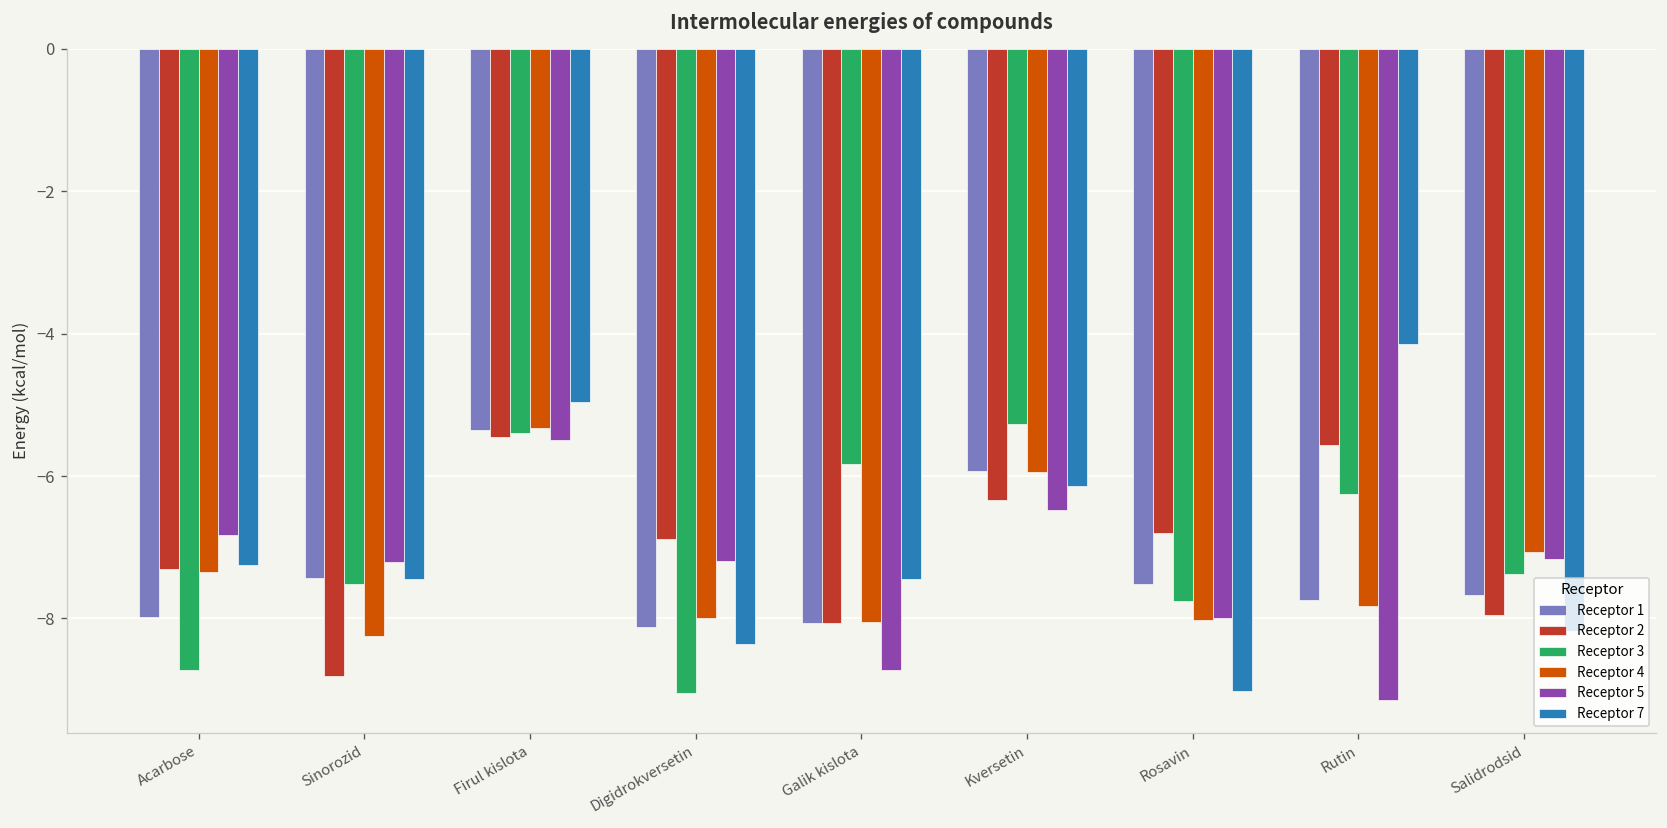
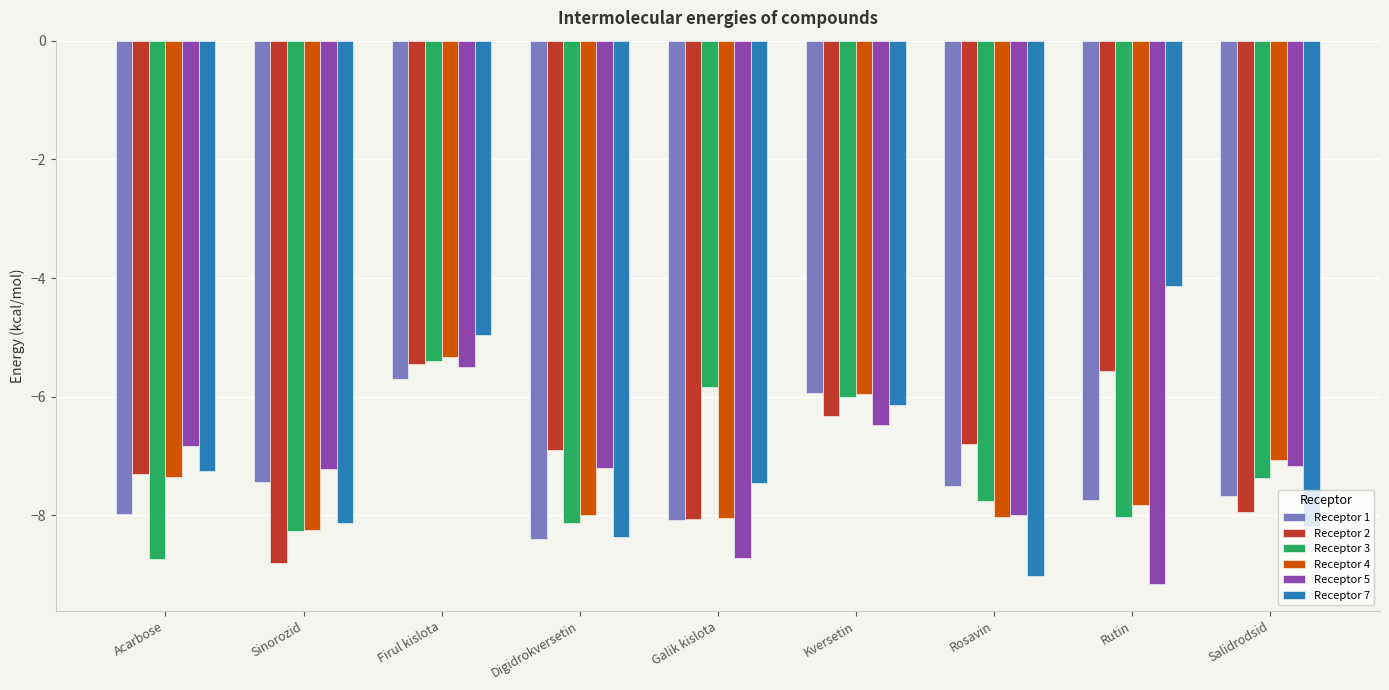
Receptor 3, Sinorozid: -7.5 -> -8.3
Receptor 7, Sinorozid: -7.5 -> -8.1
Receptor 1, Firul kislota: -5.4 -> -5.7
Receptor 1, Digidrokversetin: -8.1 -> -8.4
Receptor 3, Digidrokversetin: -9.1 -> -8.1
Receptor 3, Kversetin: -5.3 -> -6.0
Receptor 3, Rutin: -6.3 -> -8.0
